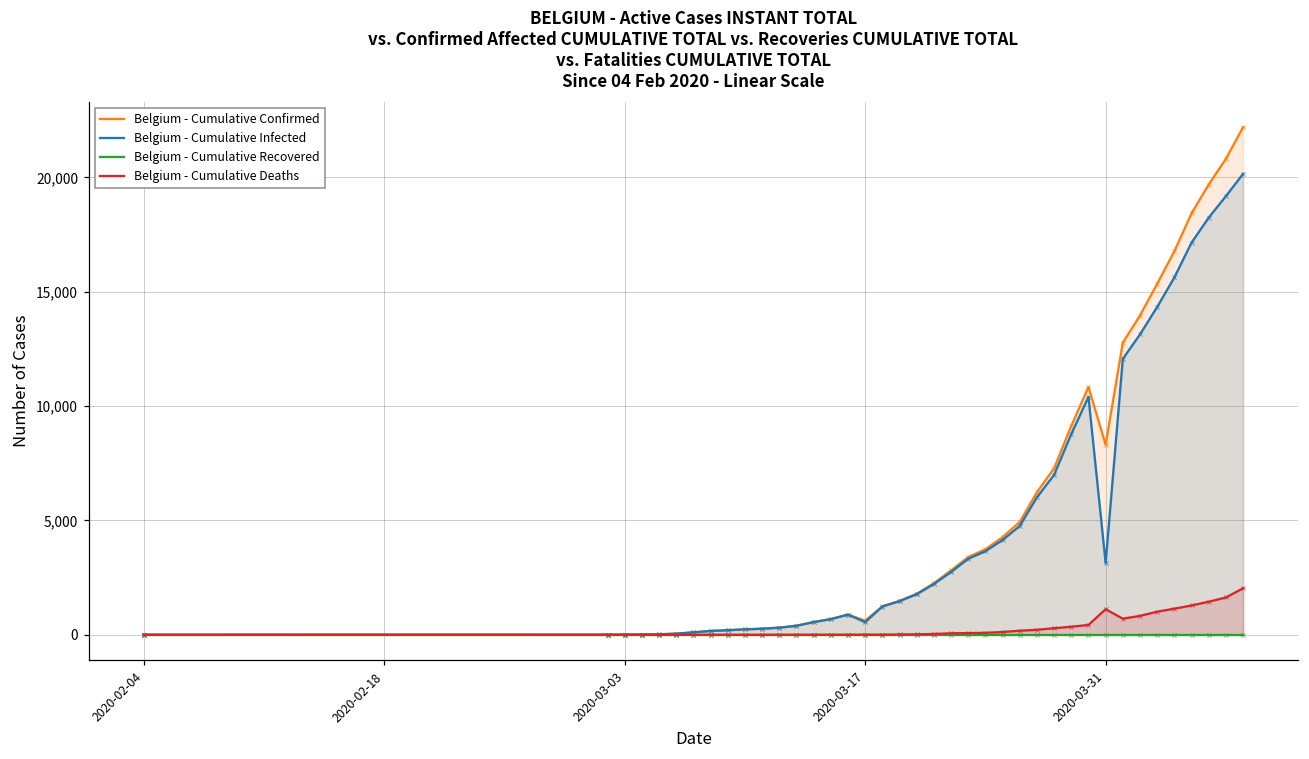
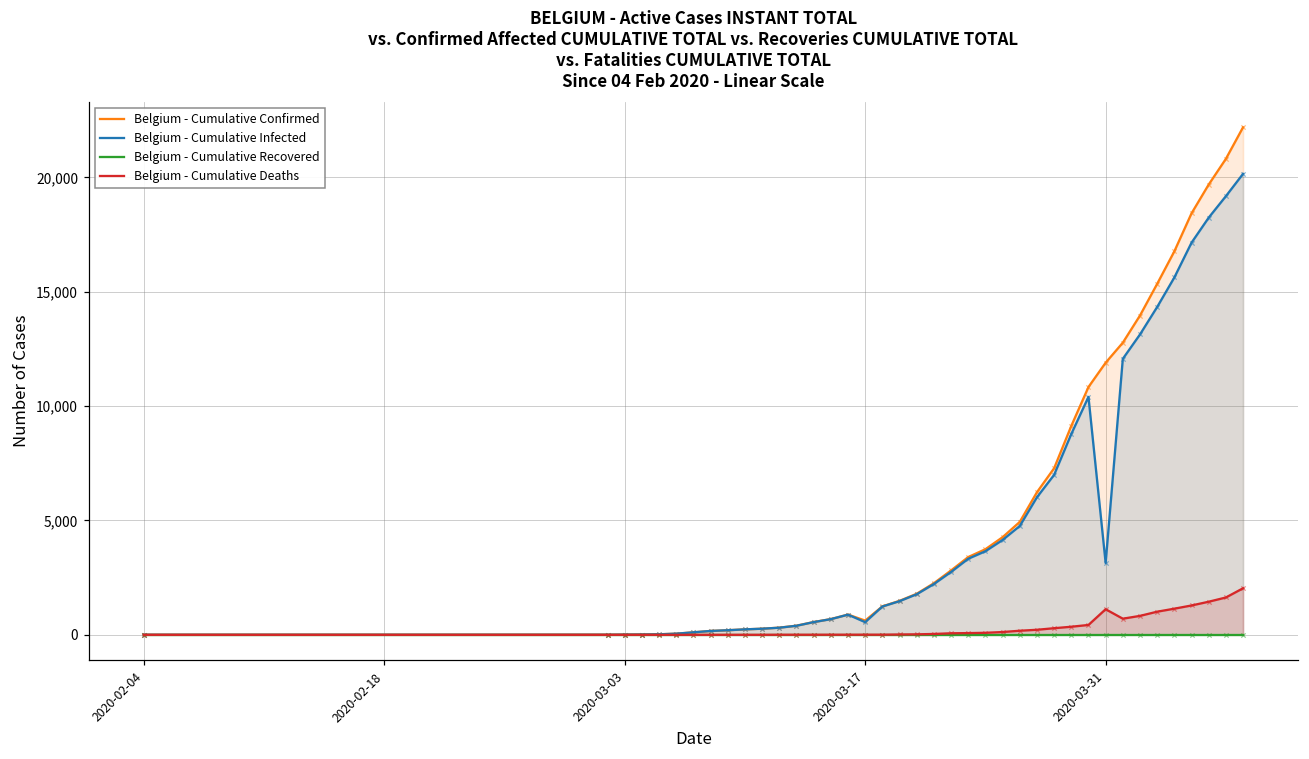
Belgium - Cumulative Confirmed, 2020-03-31: 8,300 -> 11,900
